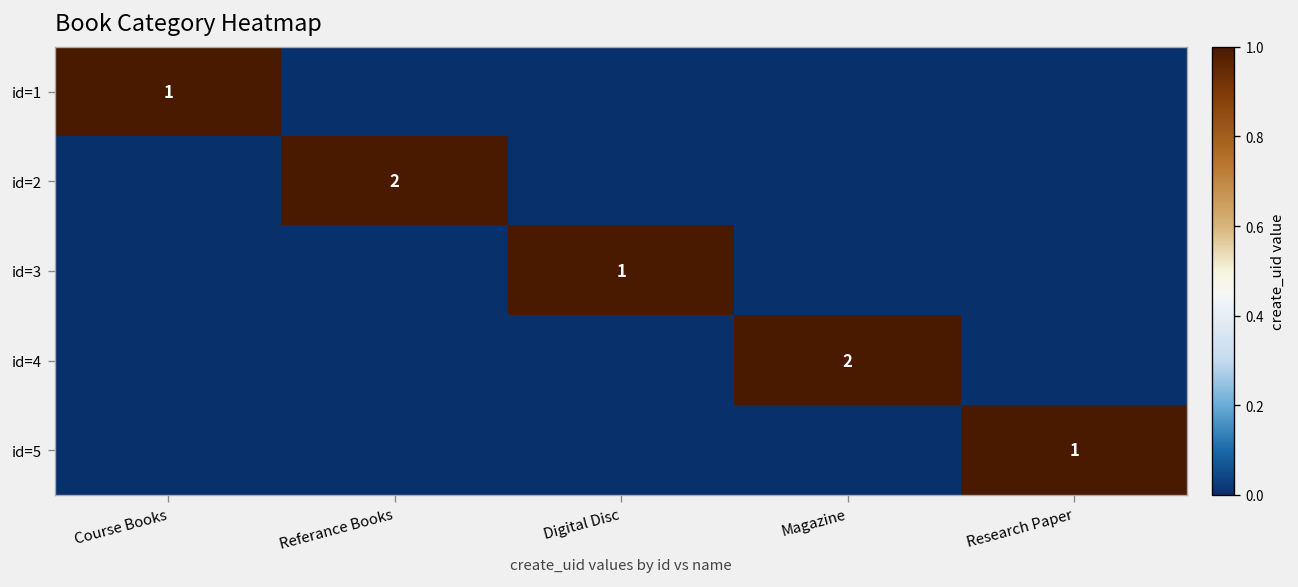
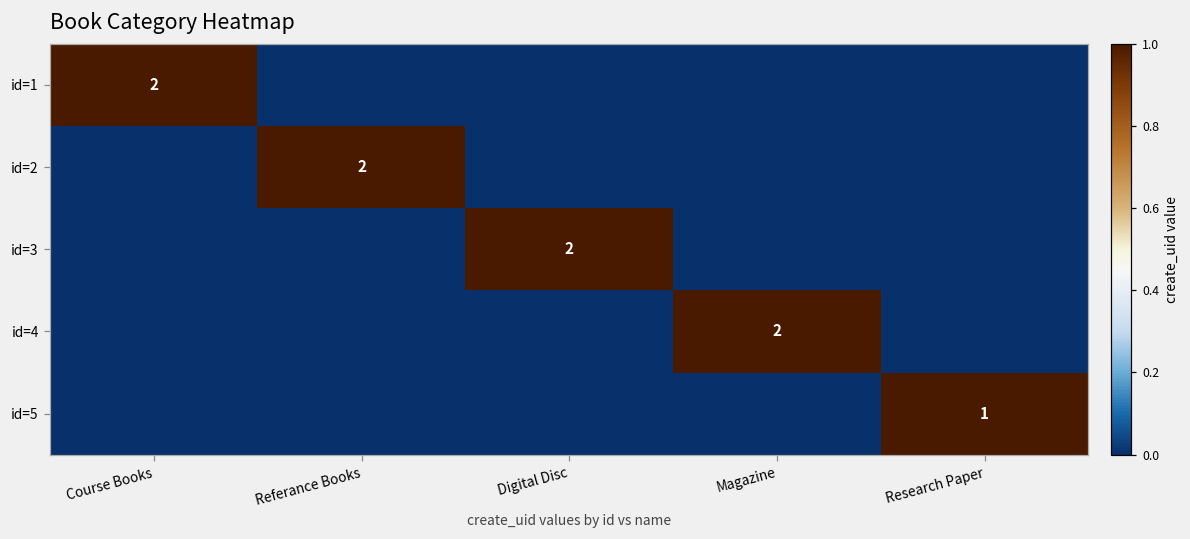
id=1, Course Books: 1 -> 2
id=3, Digital Disc: 1 -> 2
